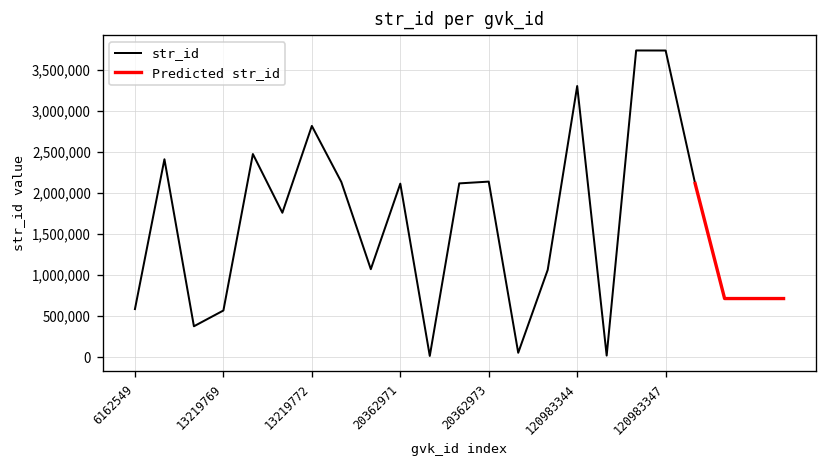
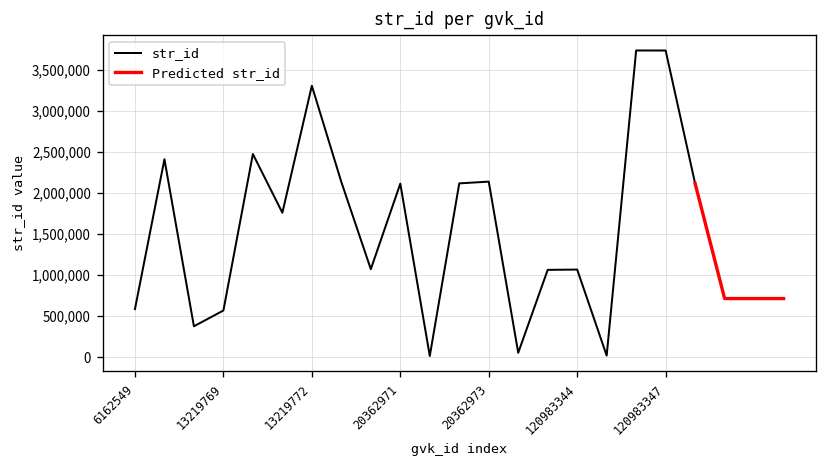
str_id, 13219772: 2,800,000 -> 3,300,000
str_id, 120983344: 3,300,000 -> 1,100,000
